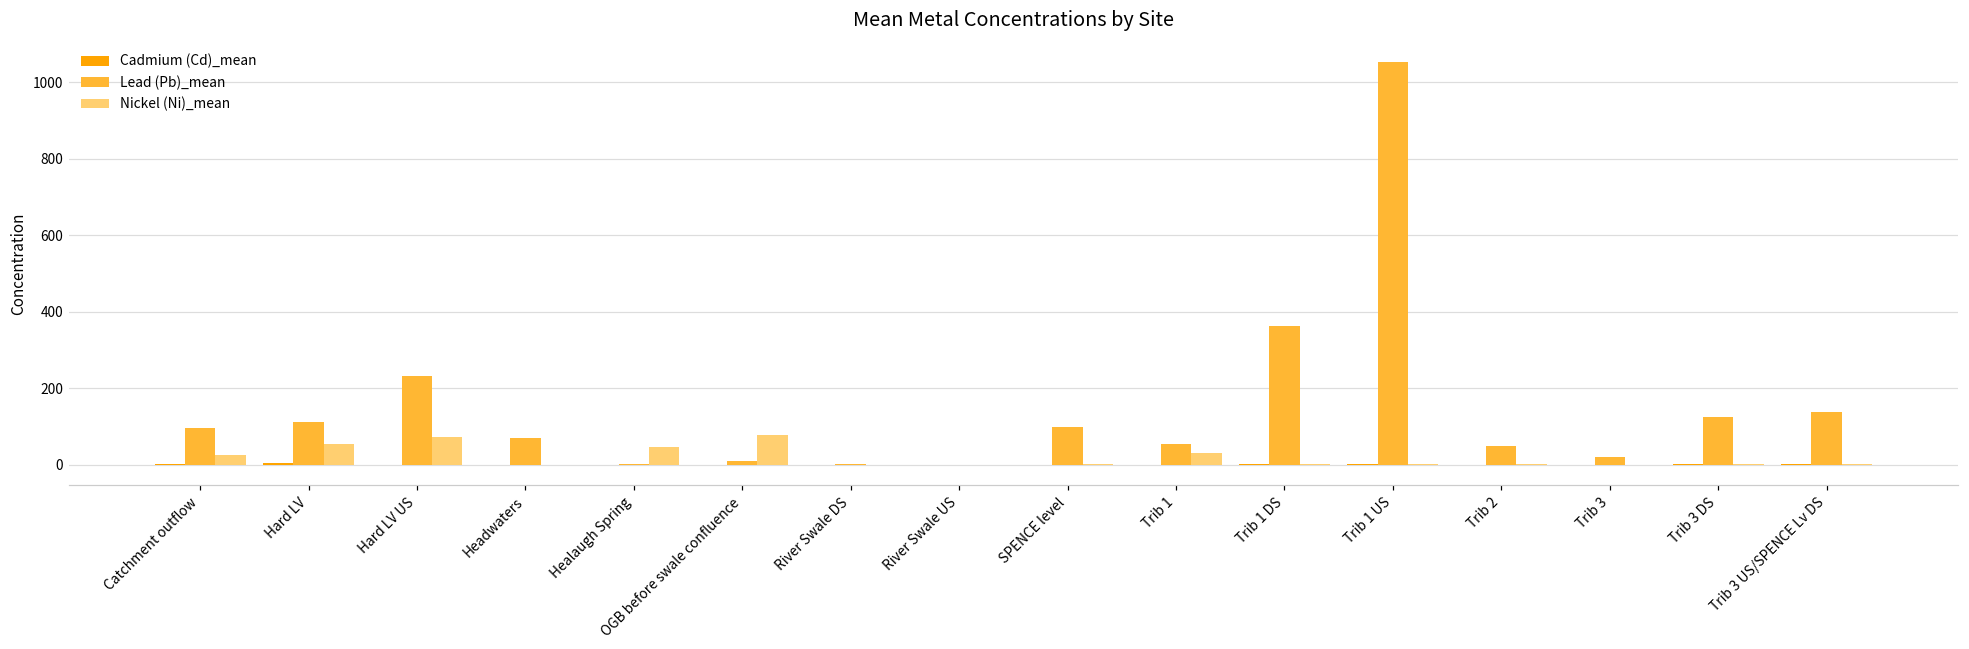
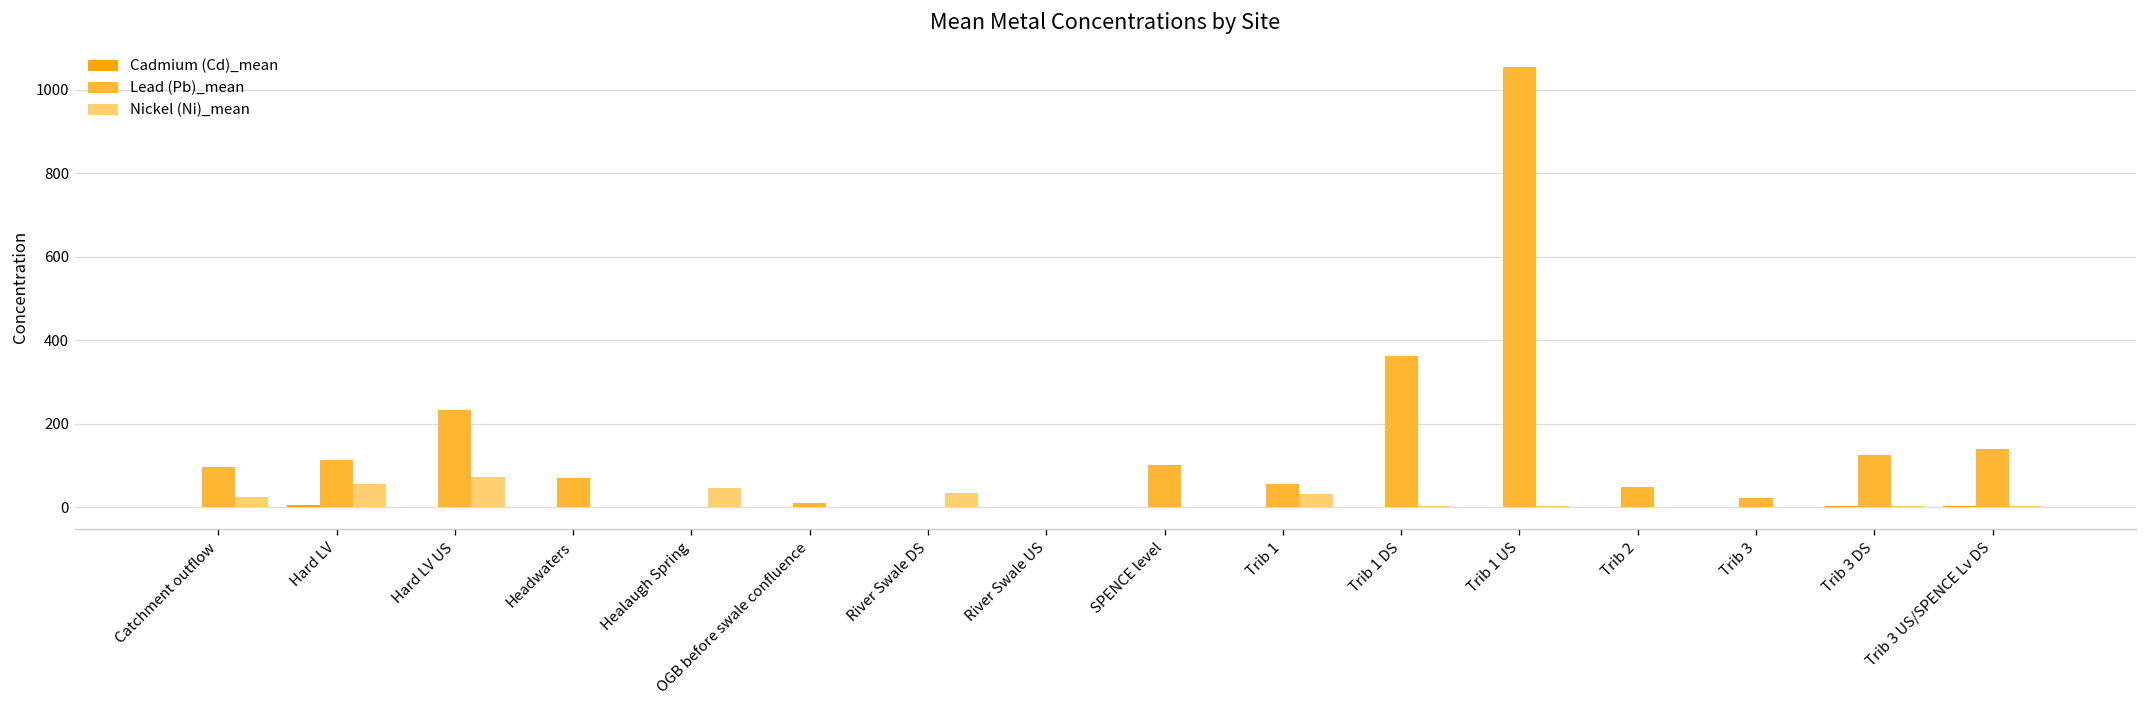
Nickel (Ni)_mean, OGB before swale confluence: 80 -> 0
Nickel (Ni)_mean, River Swale DS: 0 -> 30
